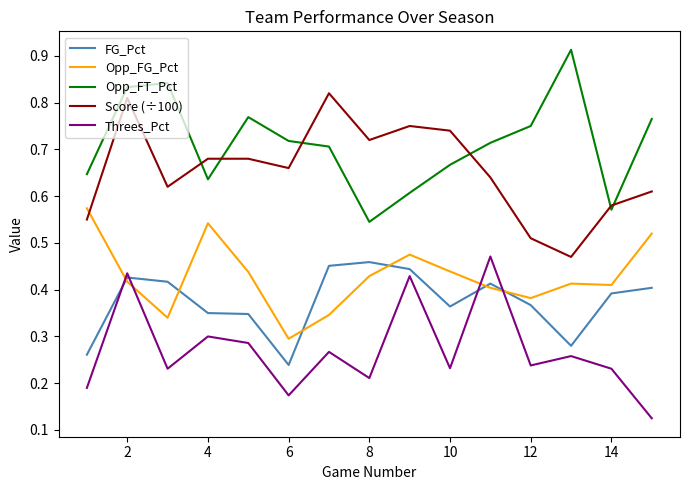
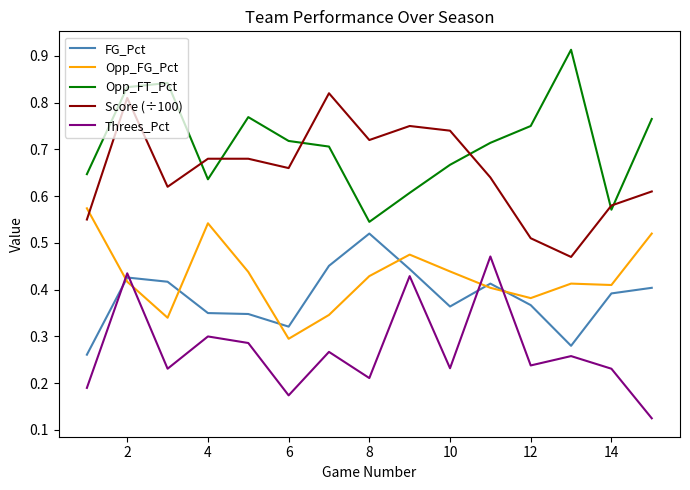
FG_Pct, 6: 0.24 -> 0.32
FG_Pct, 8: 0.46 -> 0.52
